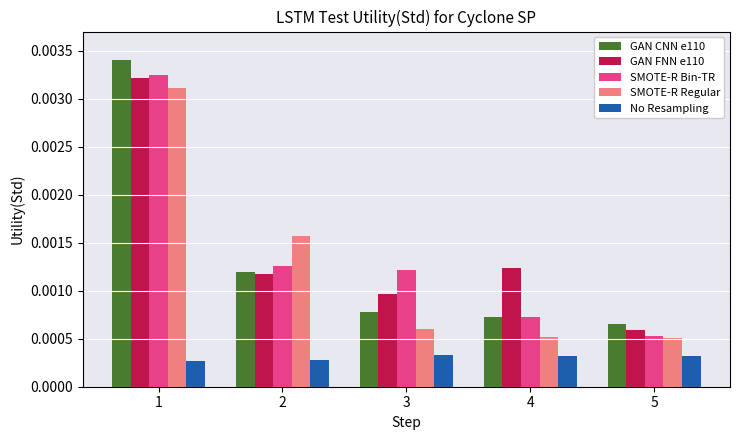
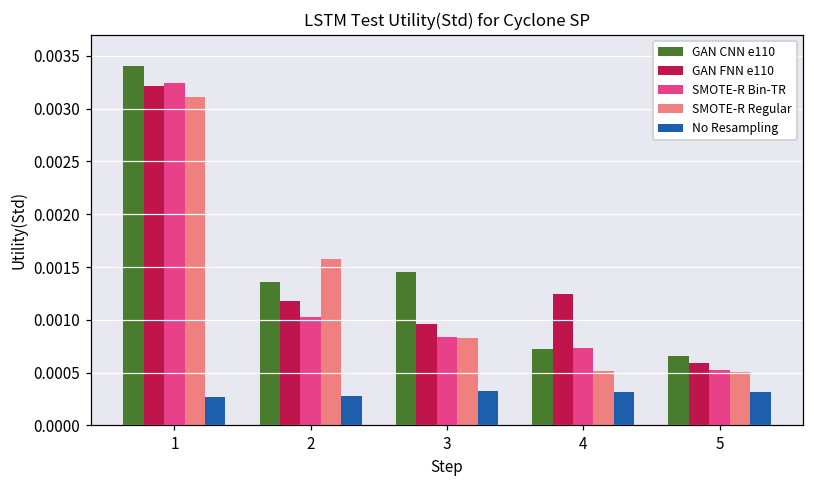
GAN CNN e110, 2: 0.0012 -> 0.0014
SMOTE-R Bin-TR, 2: 0.0013 -> 0.0010
GAN CNN e110, 3: 0.0008 -> 0.0014
SMOTE-R Bin-TR, 3: 0.0012 -> 0.0008
SMOTE-R Regular, 3: 0.0006 -> 0.0008
